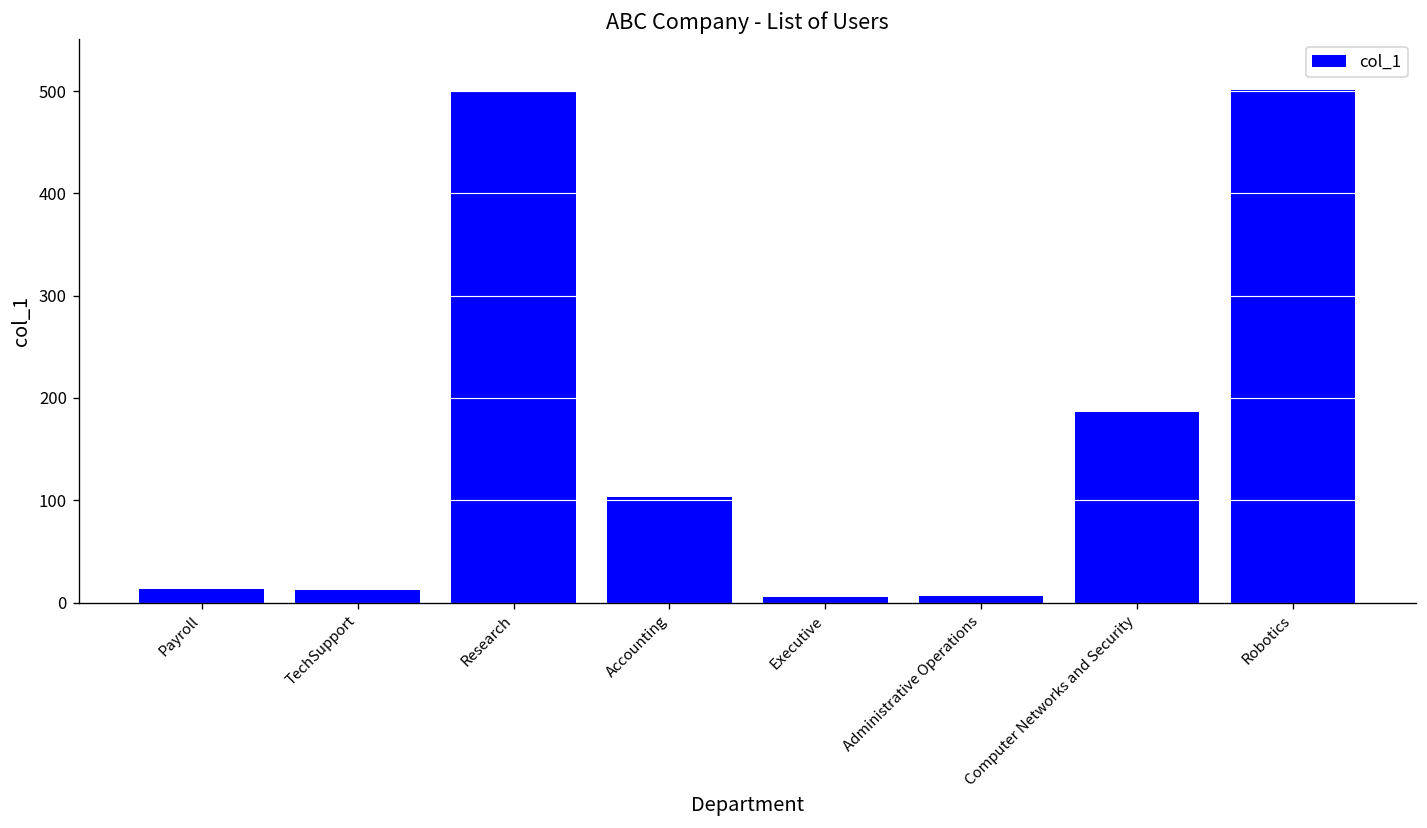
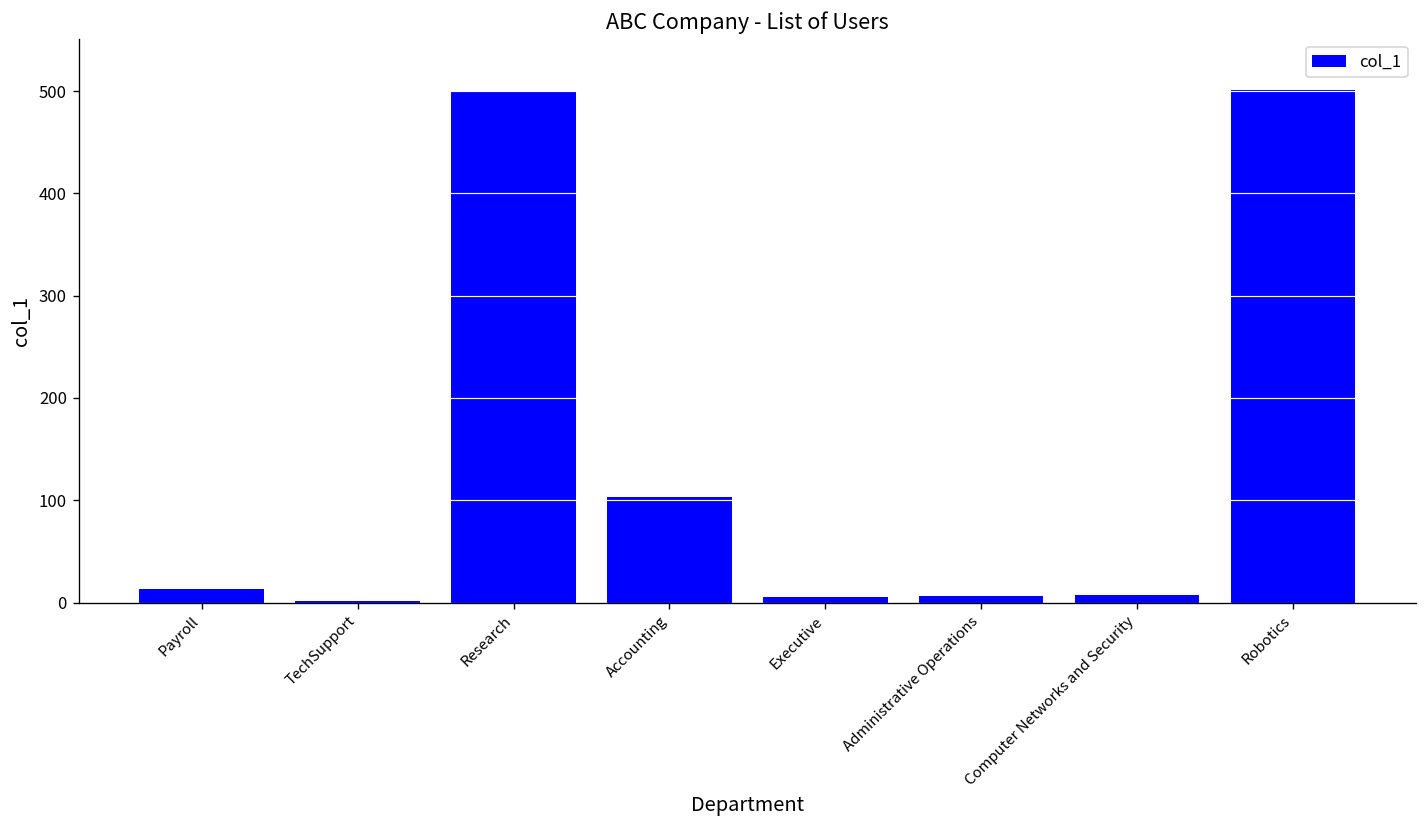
TechSupport: 10 -> 0
Computer Networks and Security: 190 -> 10
